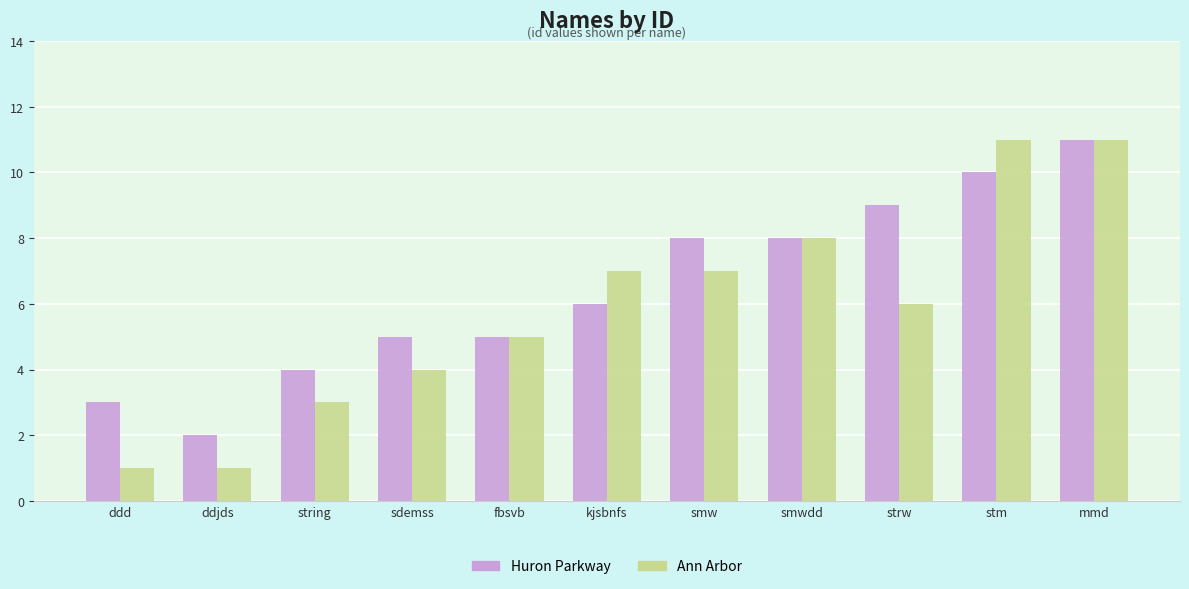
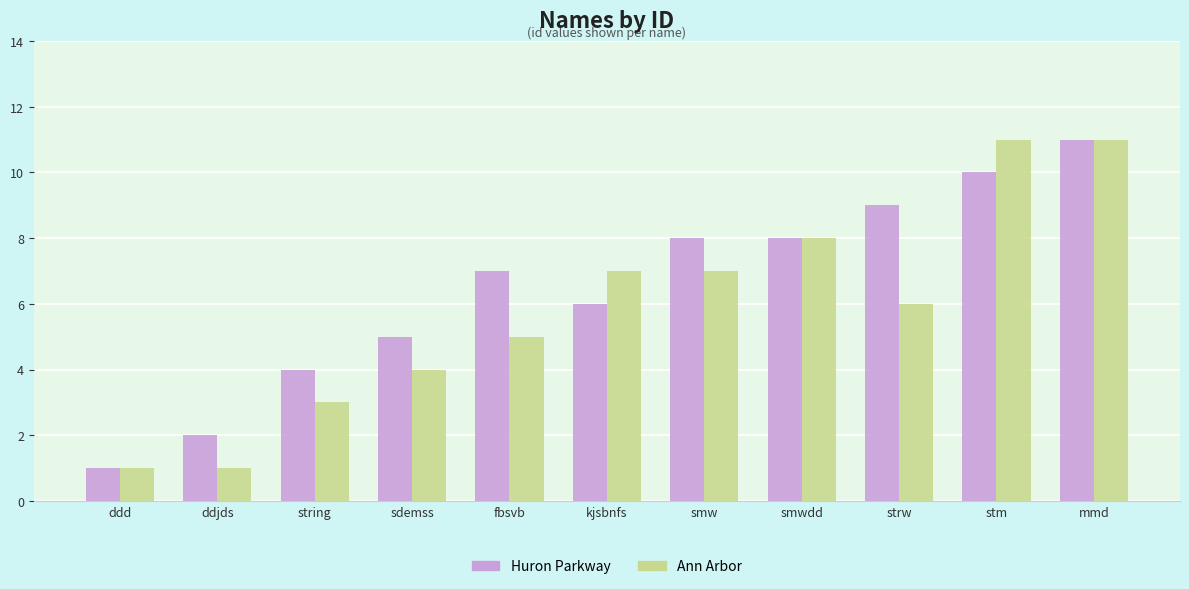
Huron Parkway, ddd: 3 -> 1
Huron Parkway, fbsvb: 5 -> 7
